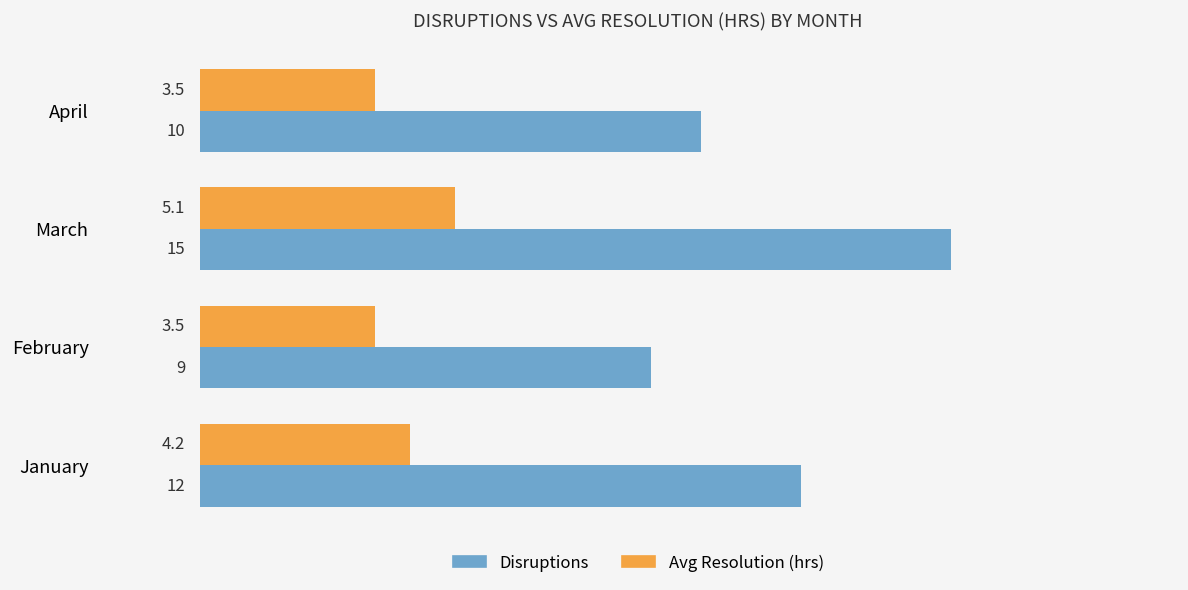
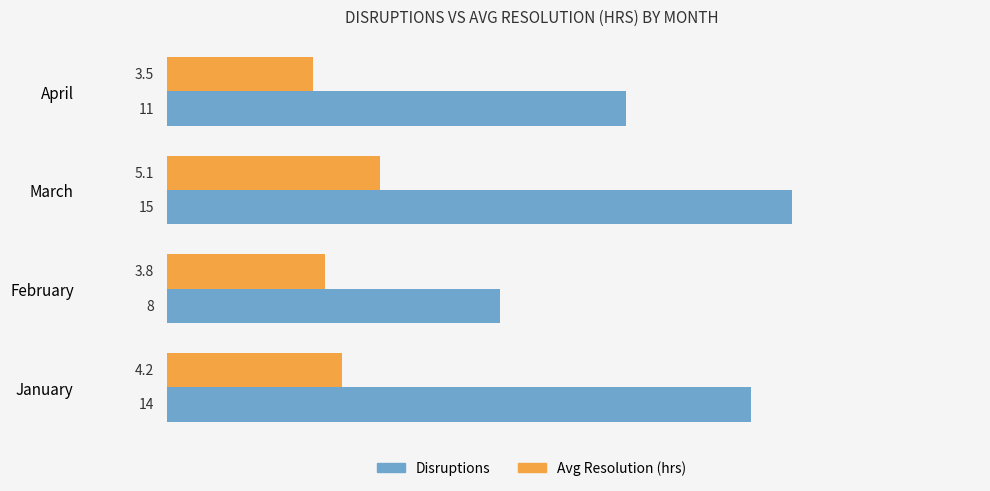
Disruptions, April: 10 -> 11
Avg Resolution (hrs), February: 3.5 -> 3.8
Disruptions, February: 9 -> 8
Disruptions, January: 12 -> 14
